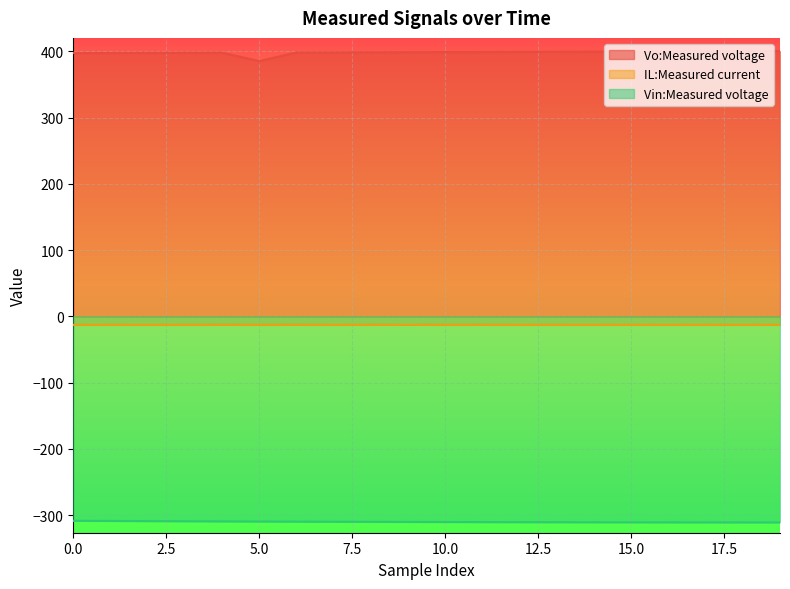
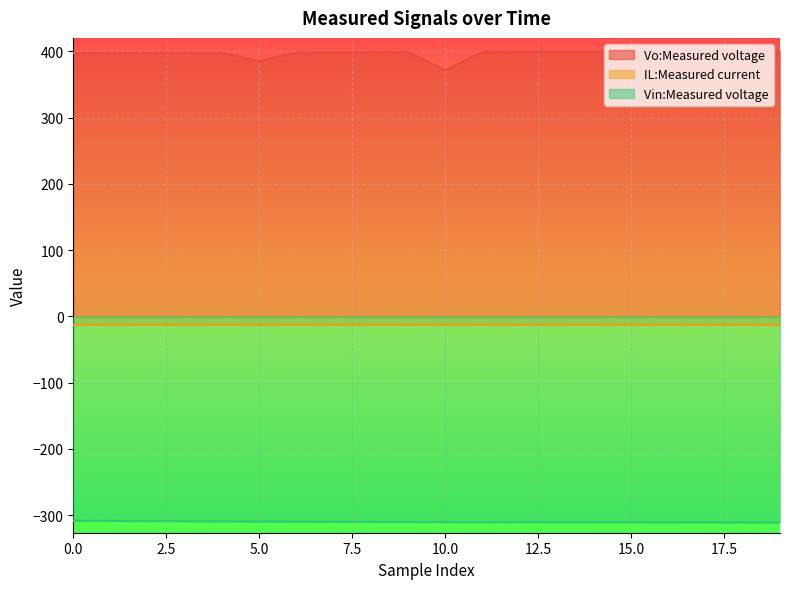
Vo:Measured voltage, 10.0: 400 -> 370
